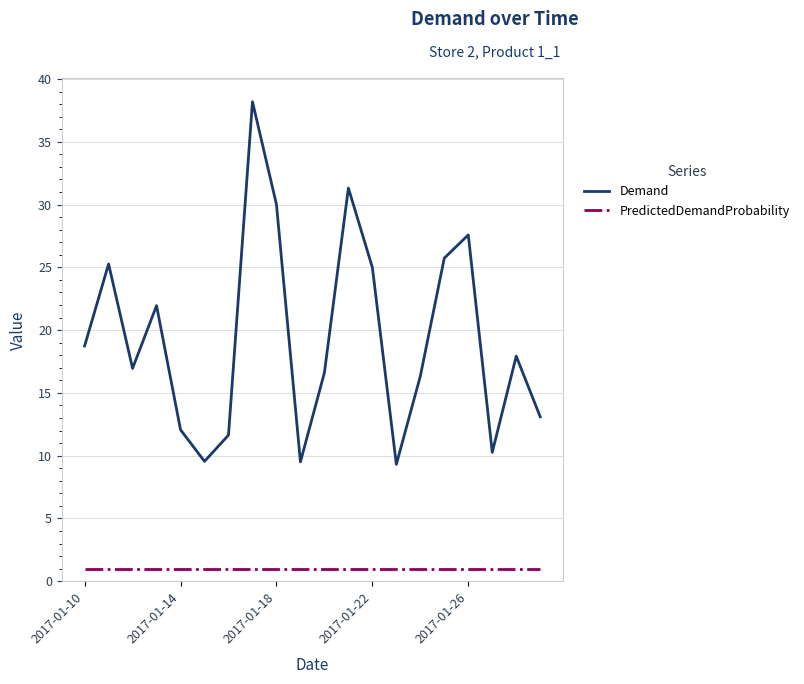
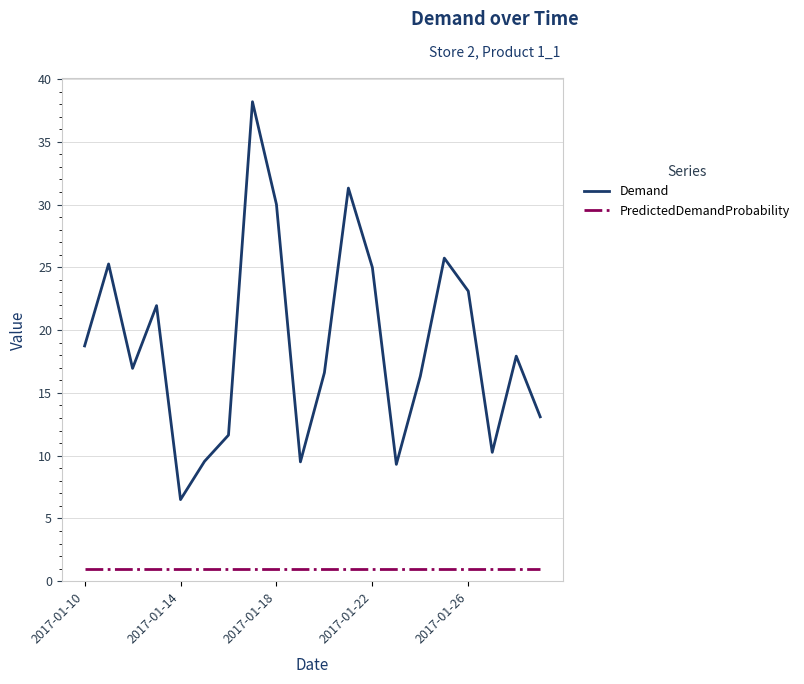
Demand, 2017-01-14: 12.1 -> 6.5
Demand, 2017-01-26: 27.6 -> 23.1
